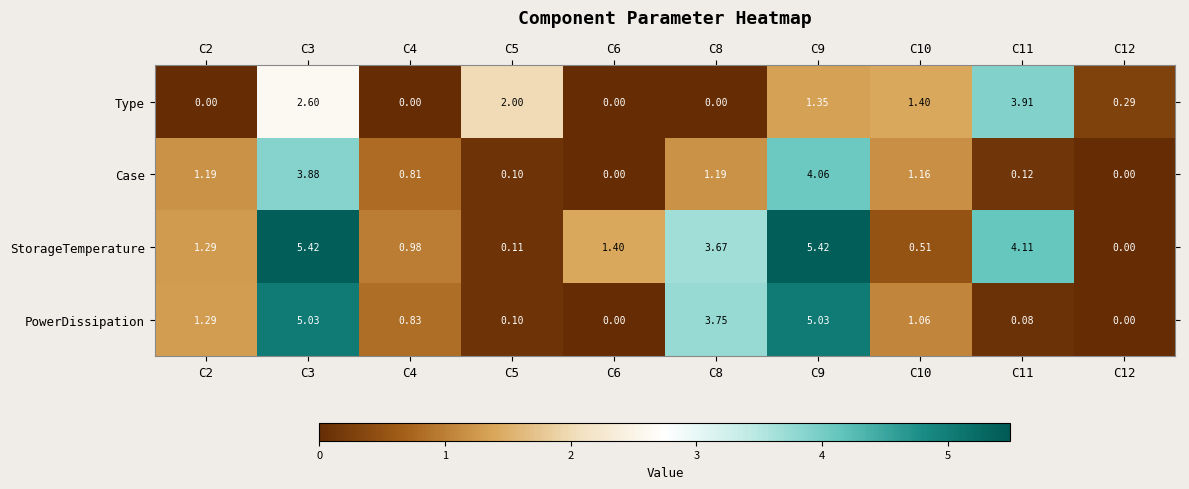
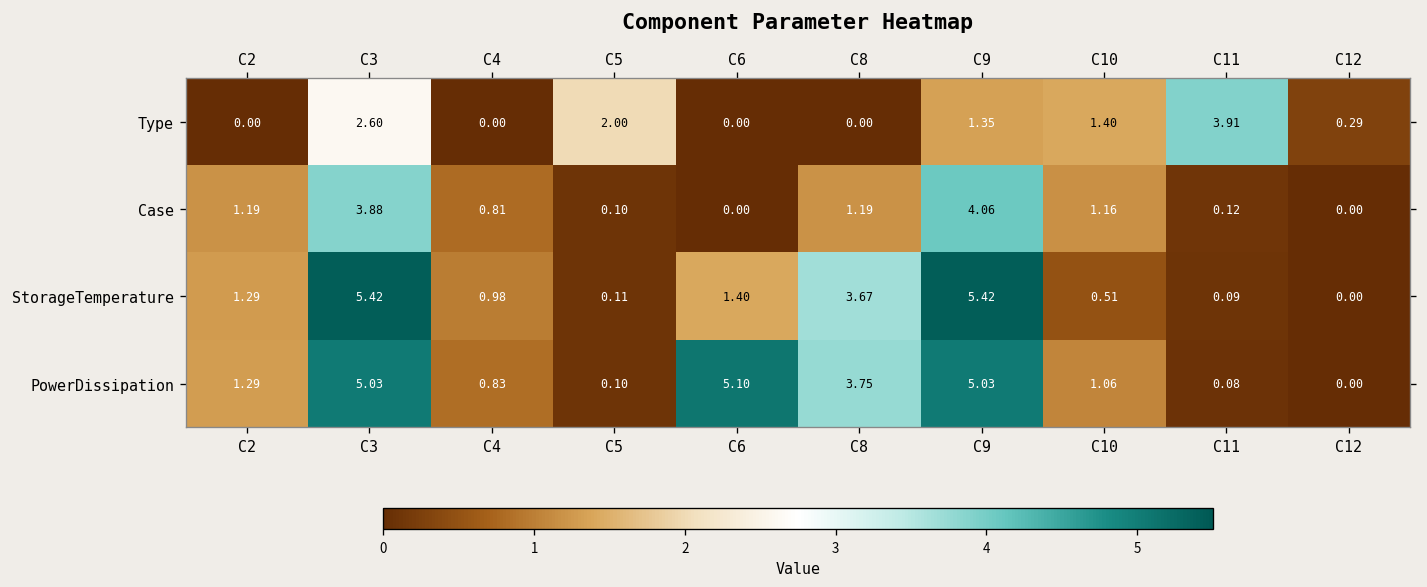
StorageTemperature, C11: 4.11 -> 0.09
PowerDissipation, C6: 0.00 -> 5.10
